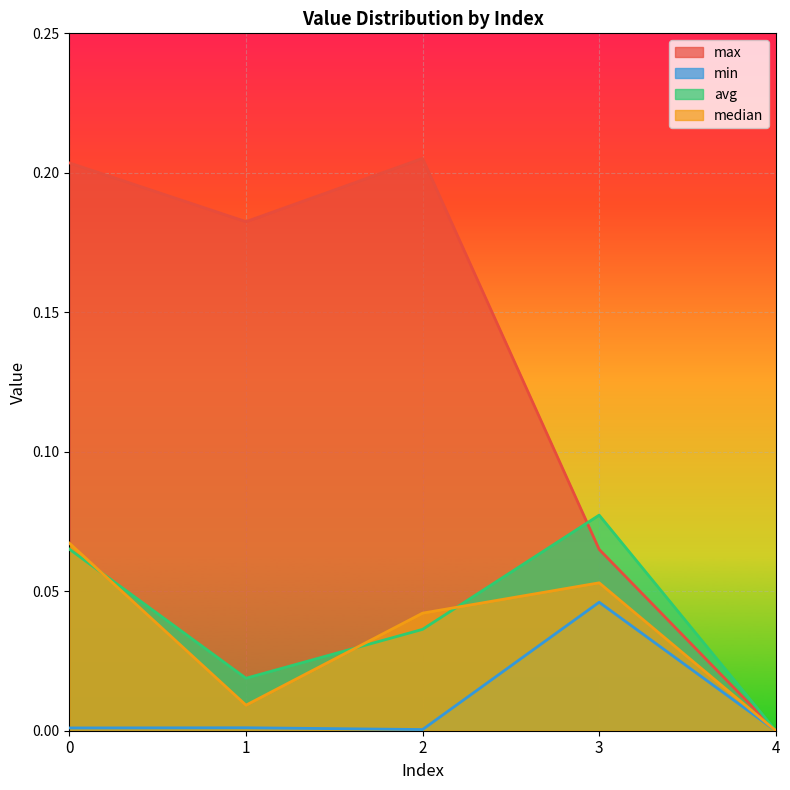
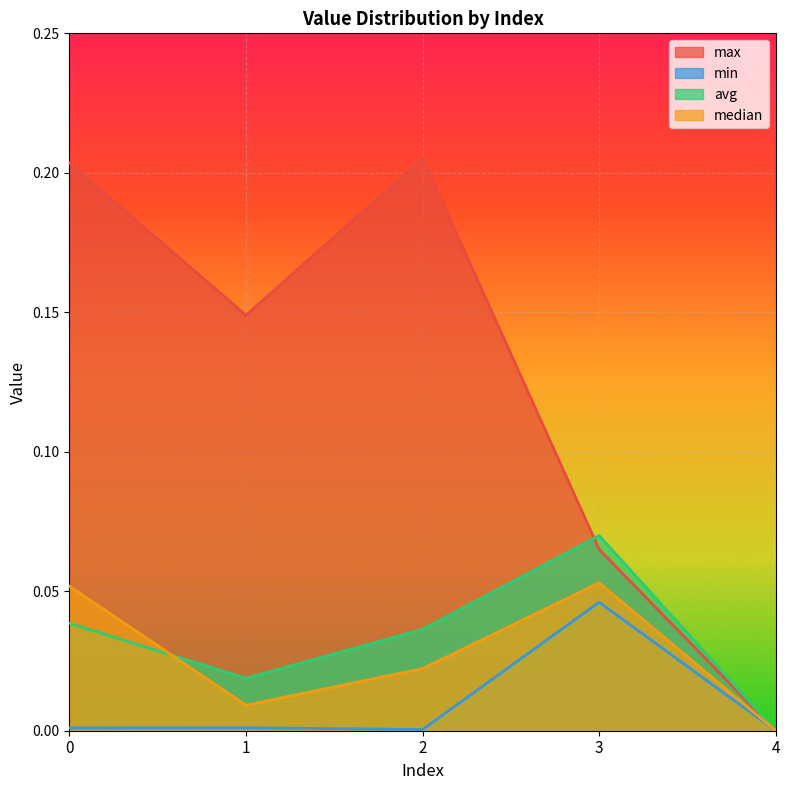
avg, 0: 0.065 -> 0.038
median, 0: 0.067 -> 0.052
max, 1: 0.183 -> 0.149
median, 2: 0.042 -> 0.022
avg, 3: 0.077 -> 0.070
